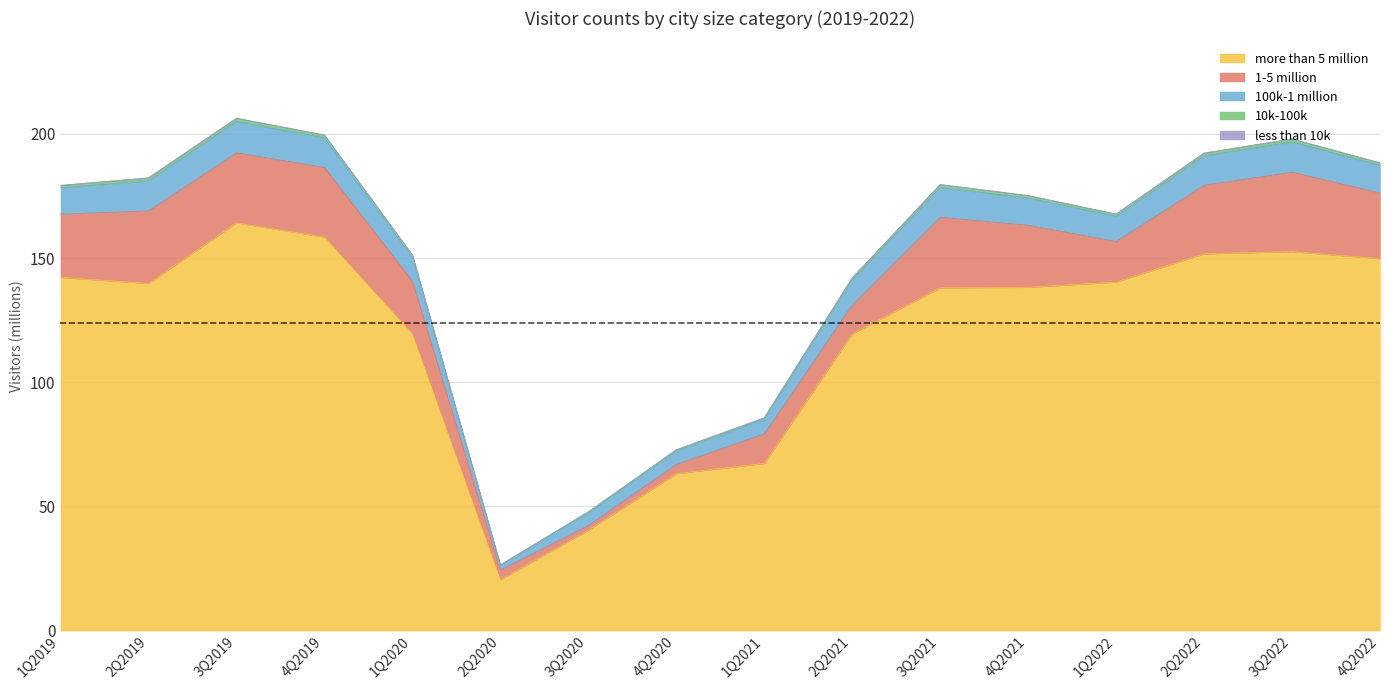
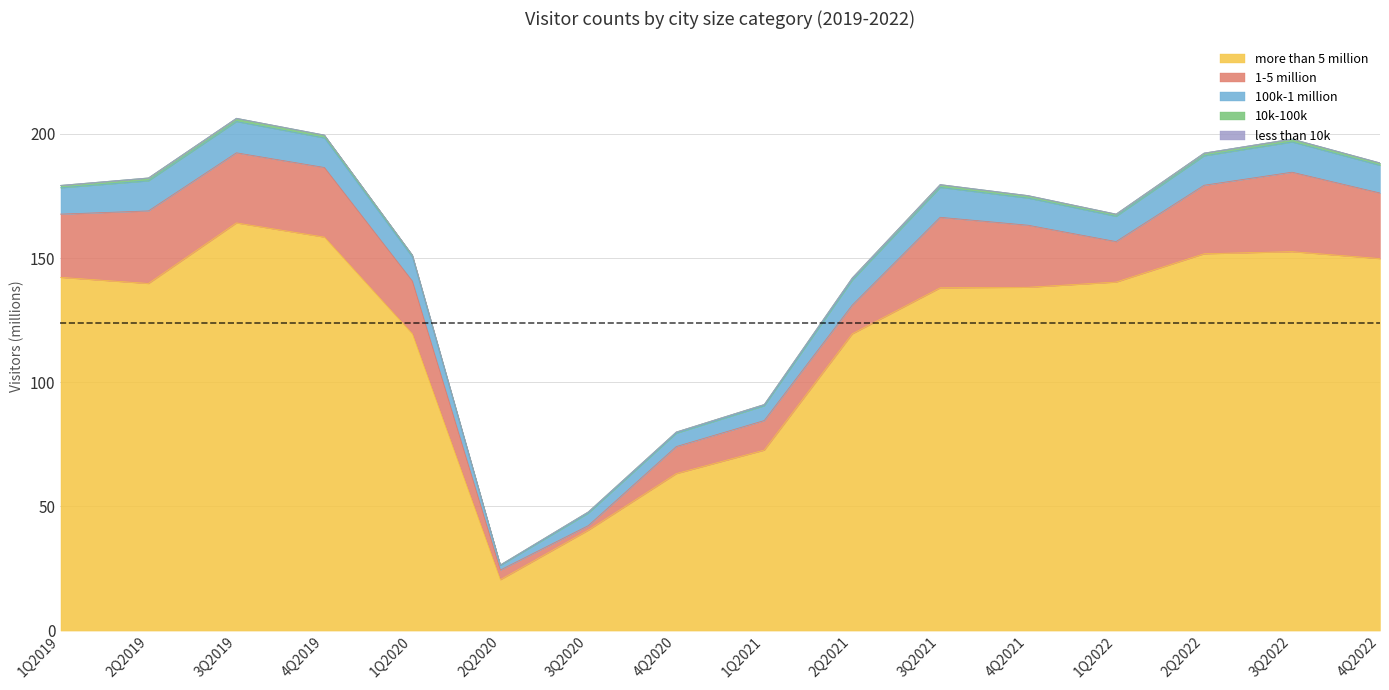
1-5 million, 4Q2020: 4 -> 11
more than 5 million, 1Q2021: 67 -> 73
